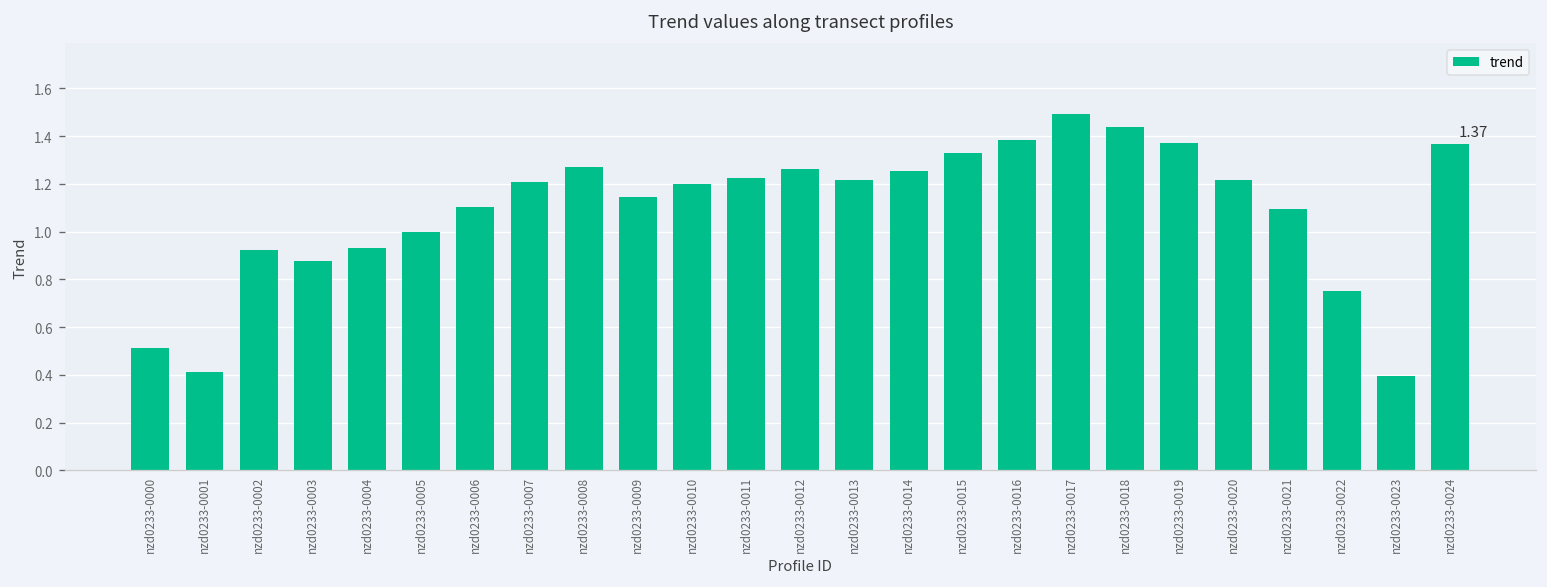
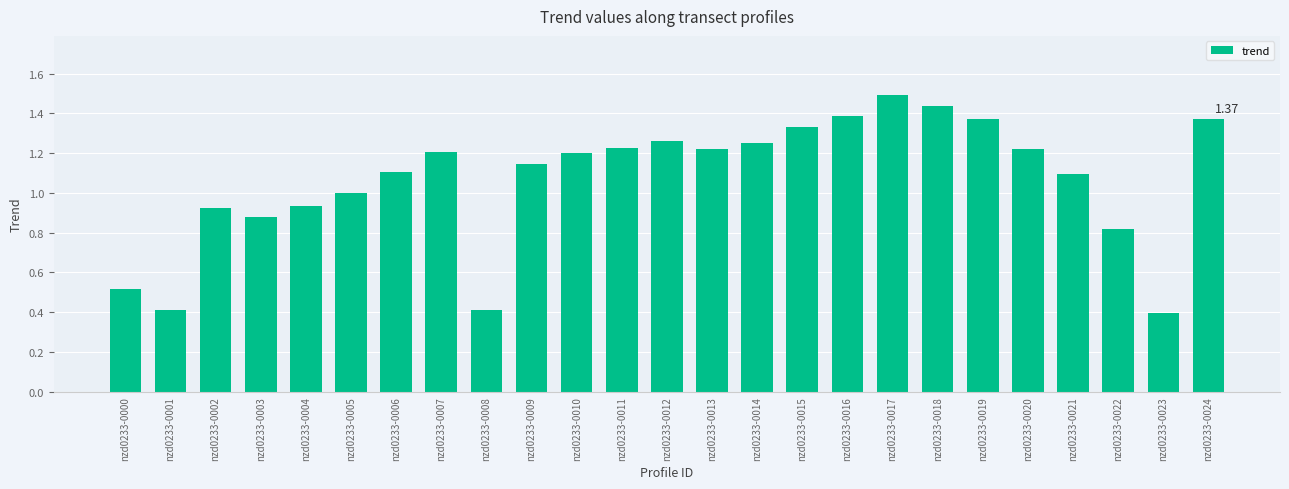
nzd0233-0008: 1.27 -> 0.41
nzd0233-0022: 0.75 -> 0.82
